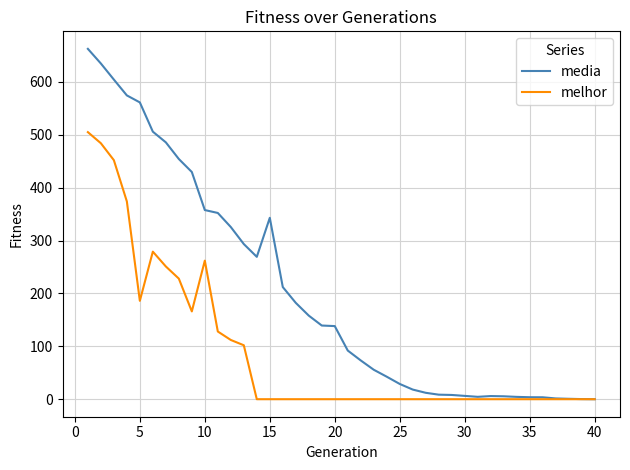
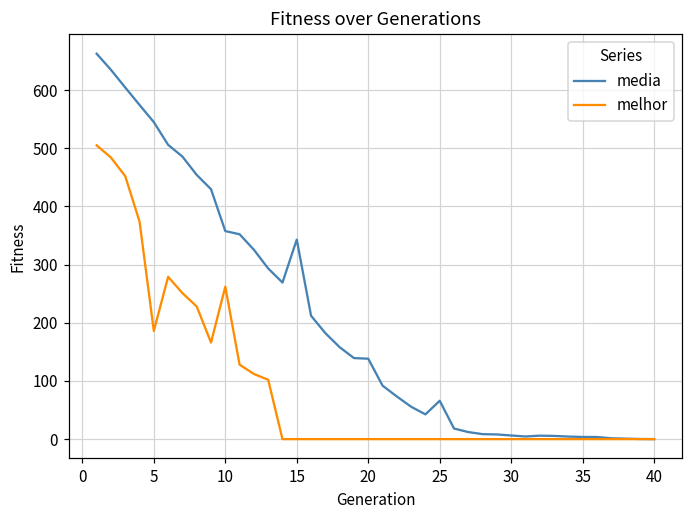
media, 5: 560 -> 540
media, 25: 30 -> 70
